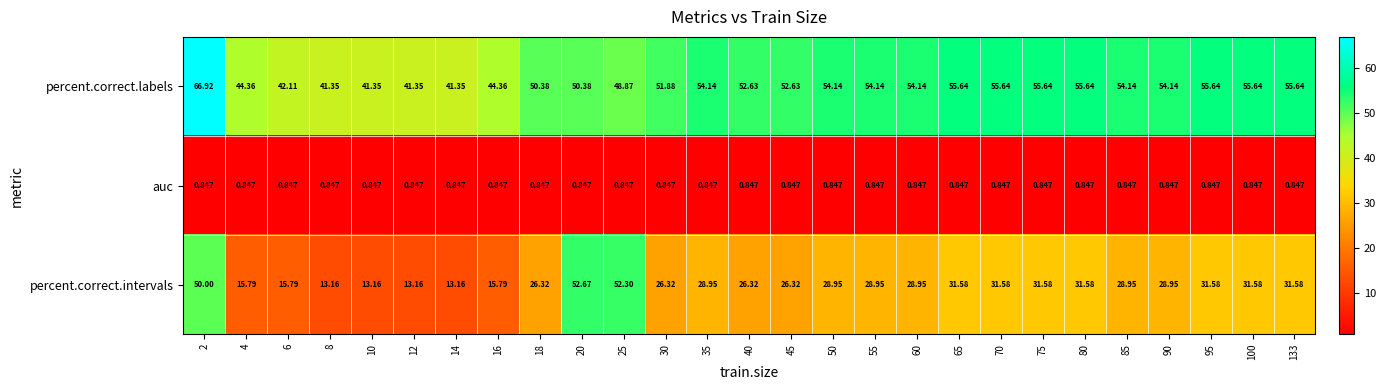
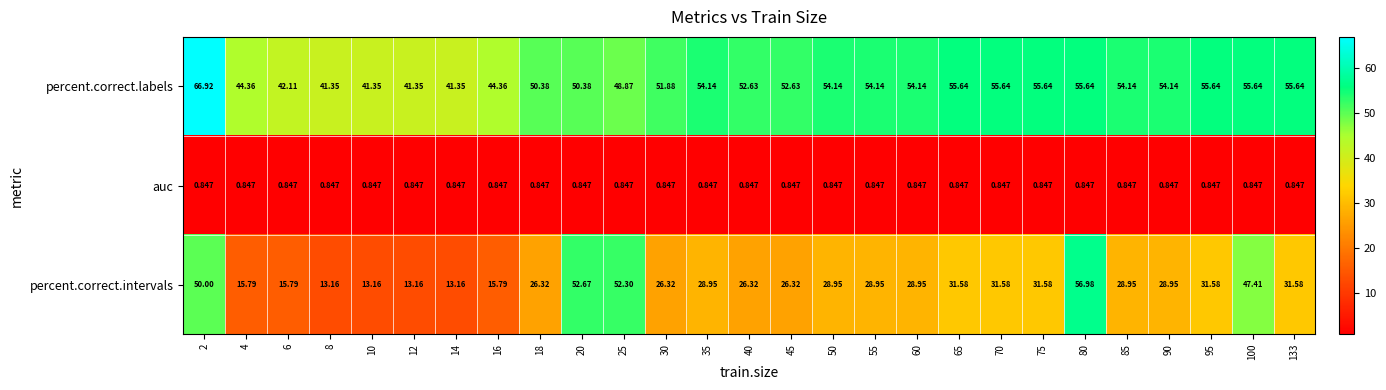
percent.correct.intervals, 80: 31.58 -> 56.98
percent.correct.intervals, 100: 31.58 -> 47.41
